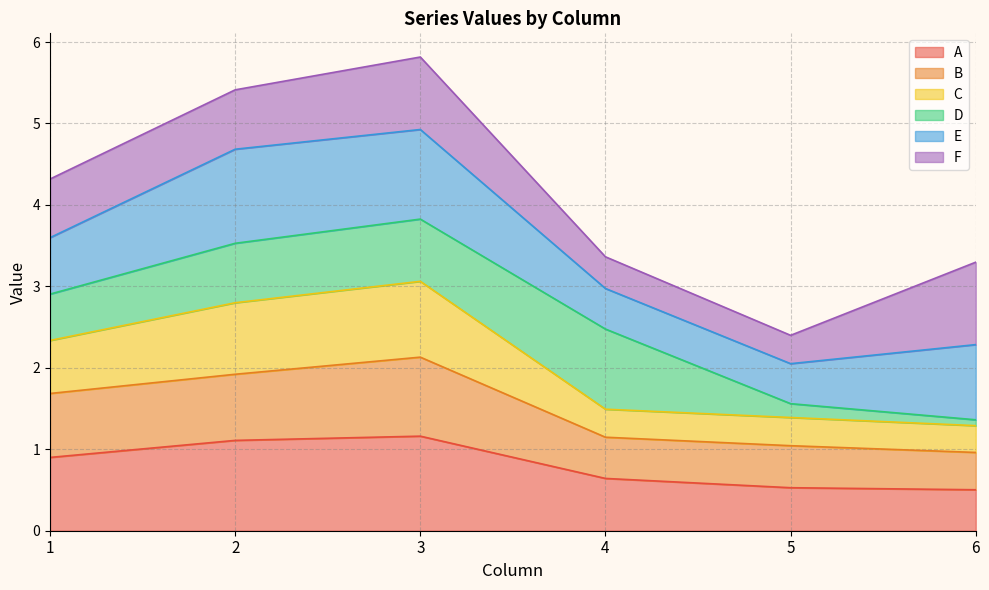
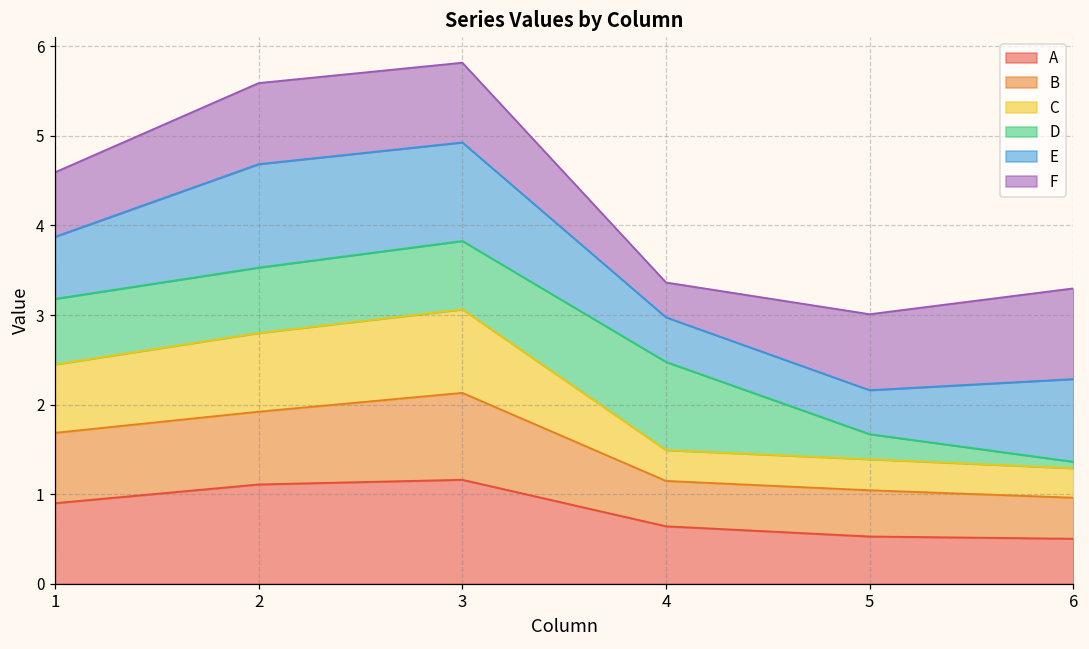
C, 1: 0.7 -> 0.8
D, 1: 0.6 -> 0.7
F, 2: 0.7 -> 0.9
D, 5: 0.2 -> 0.3
F, 5: 0.3 -> 0.8
